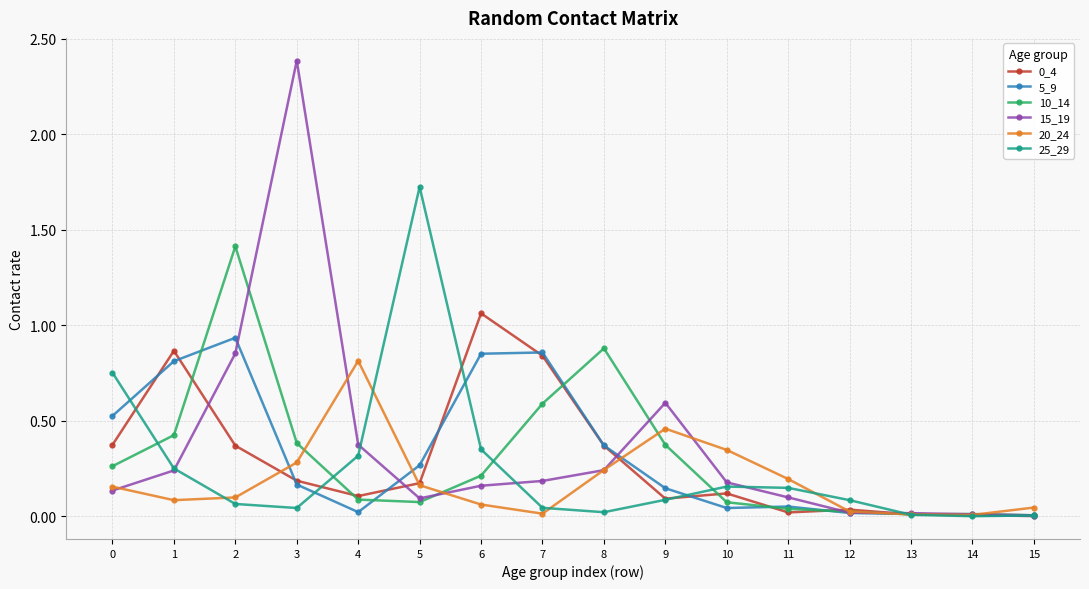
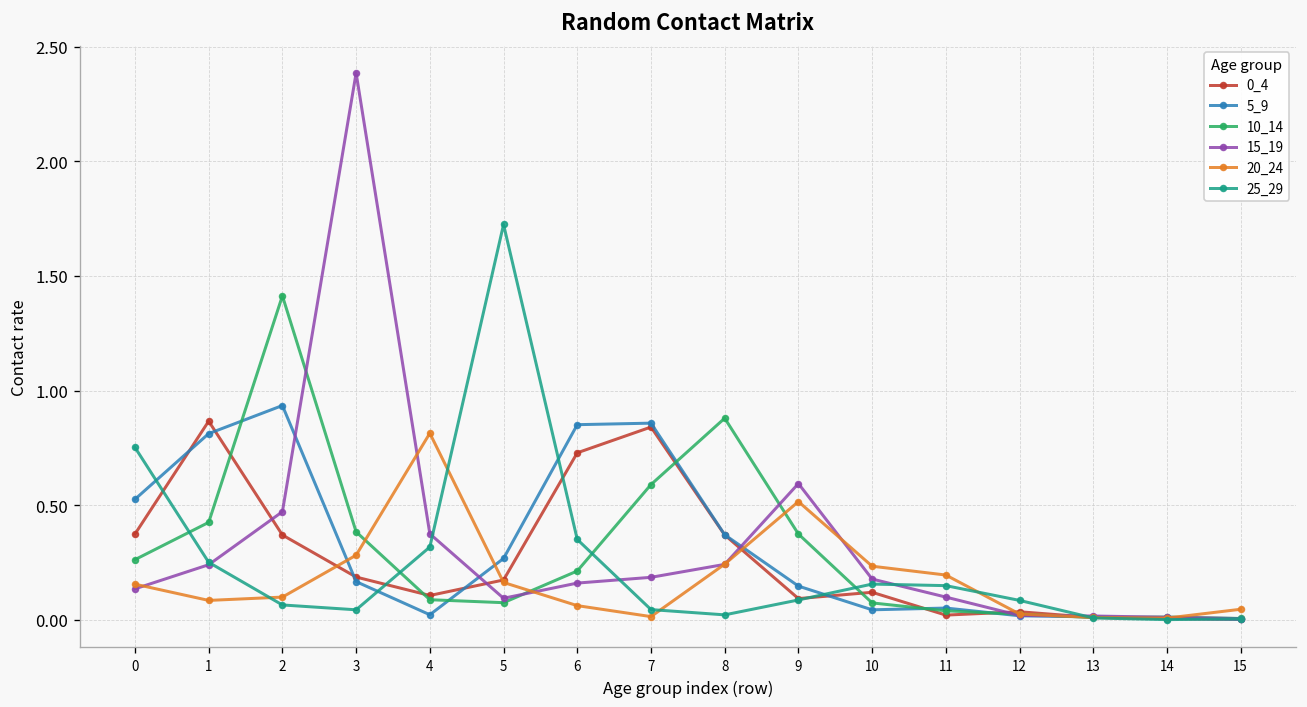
15_19, 2: 0.85 -> 0.47
0_4, 6: 1.06 -> 0.73
20_24, 9: 0.46 -> 0.52
20_24, 10: 0.35 -> 0.23
